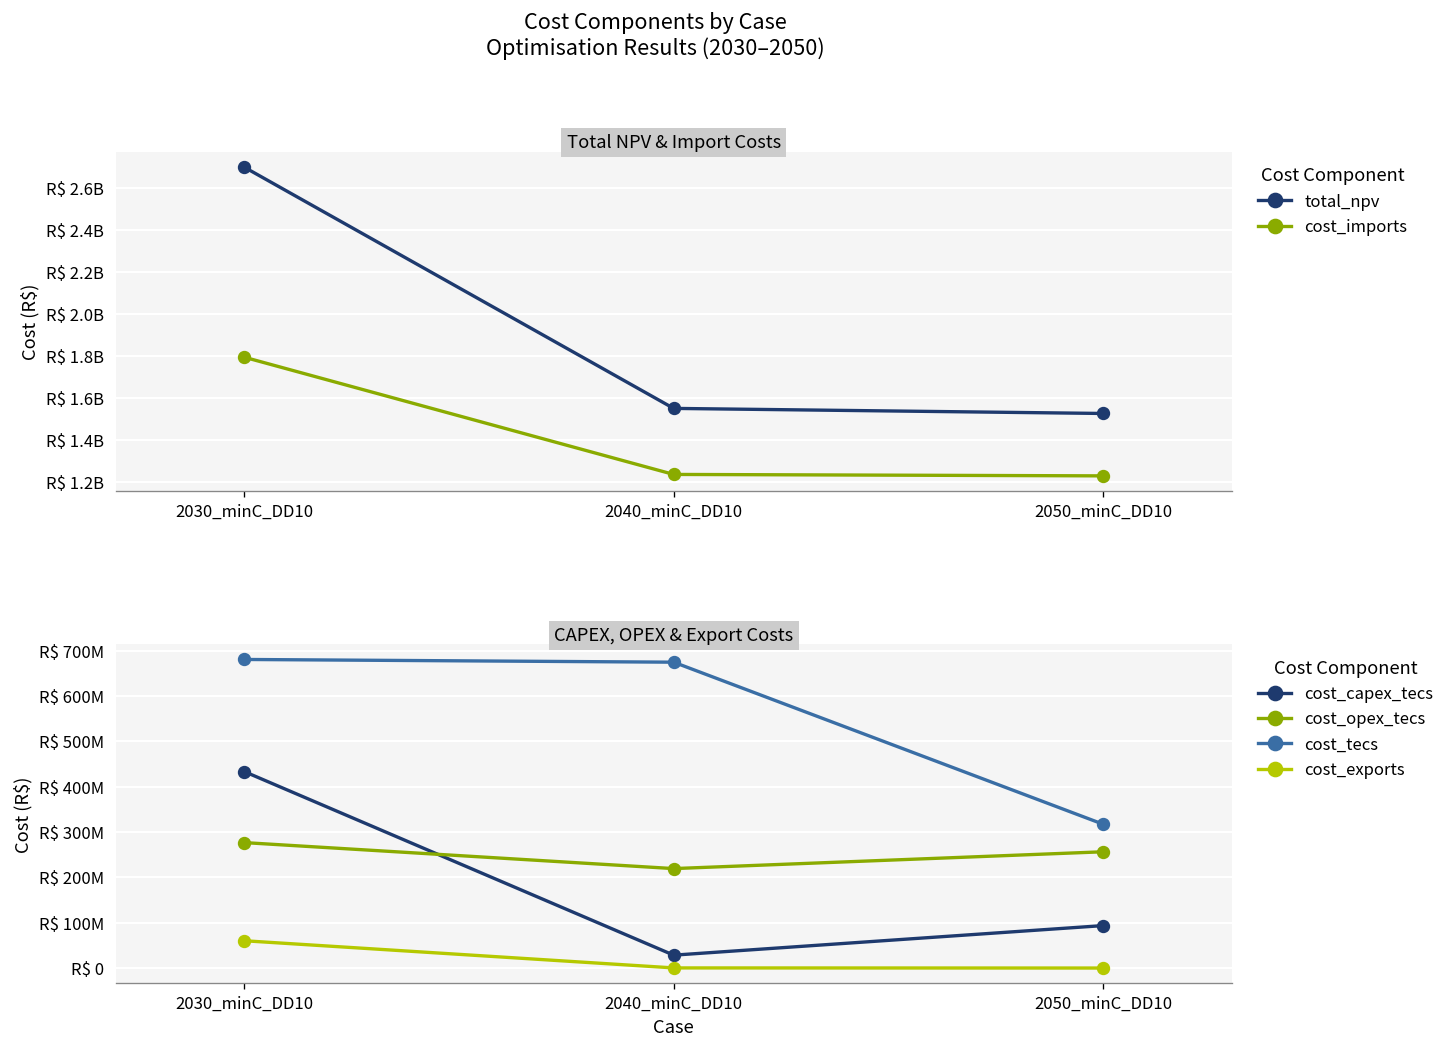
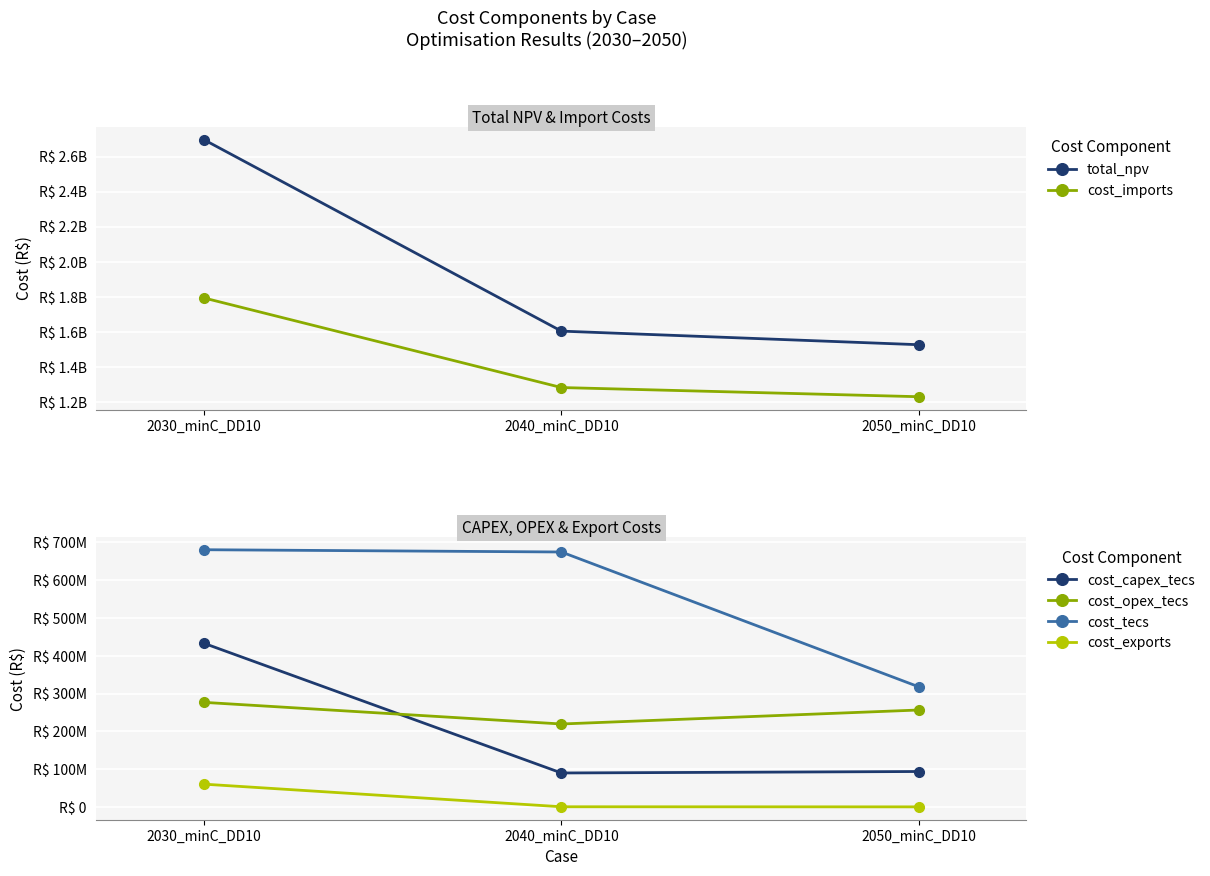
Total NPV & Import Costs, total_npv, 2040_minC_DD10: R$ 1550000000 -> R$ 1600000000
Total NPV & Import Costs, cost_imports, 2040_minC_DD10: R$ 1240000000 -> R$ 1280000000
CAPEX, OPEX & Export Costs, cost_capex_tecs, 2040_minC_DD10: R$ 30000000 -> R$ 90000000
